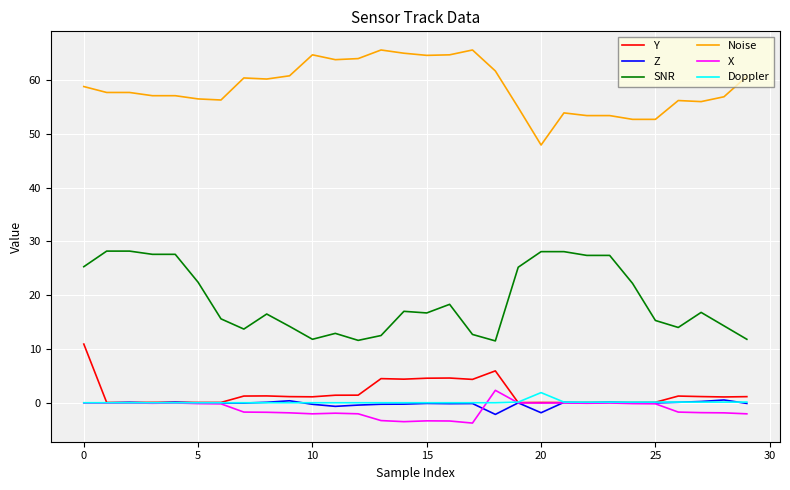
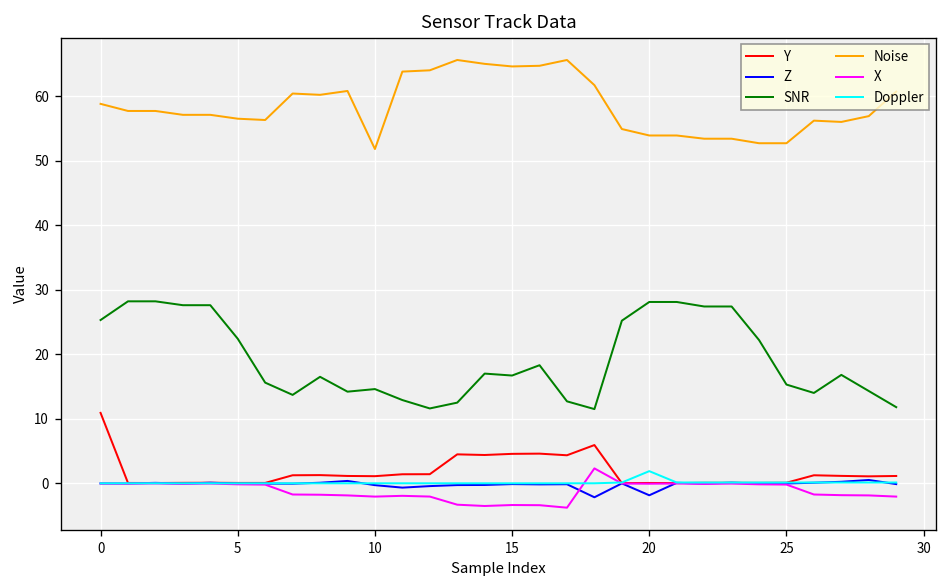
SNR, 10: 12 -> 15
Noise, 10: 65 -> 52
Noise, 20: 48 -> 54
